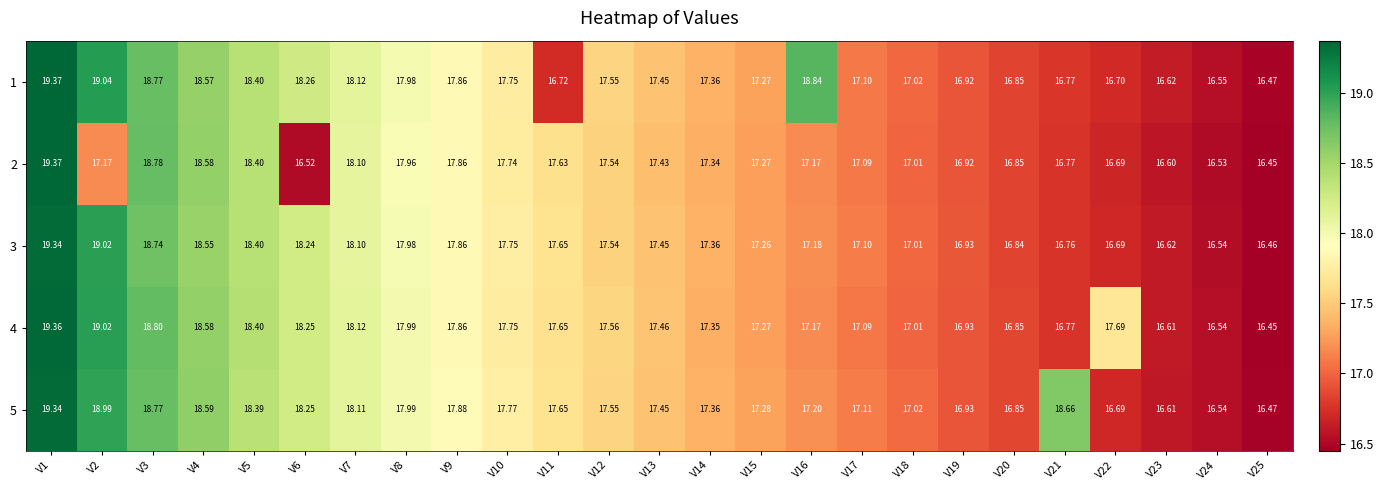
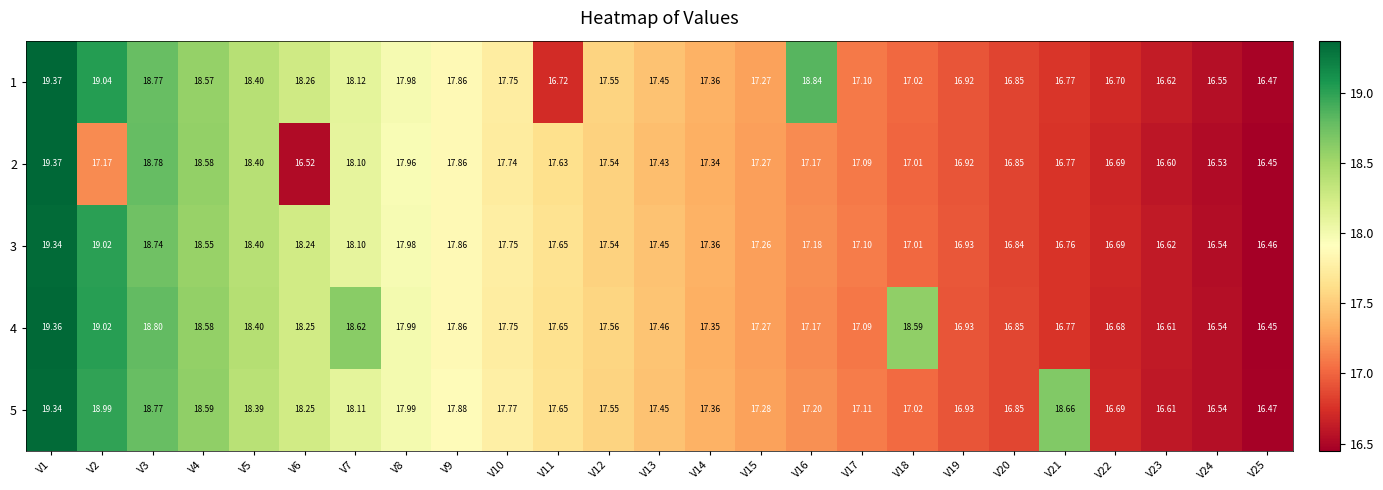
4, V7: 18.12 -> 18.62
4, V18: 17.01 -> 18.59
4, V22: 17.69 -> 16.68
